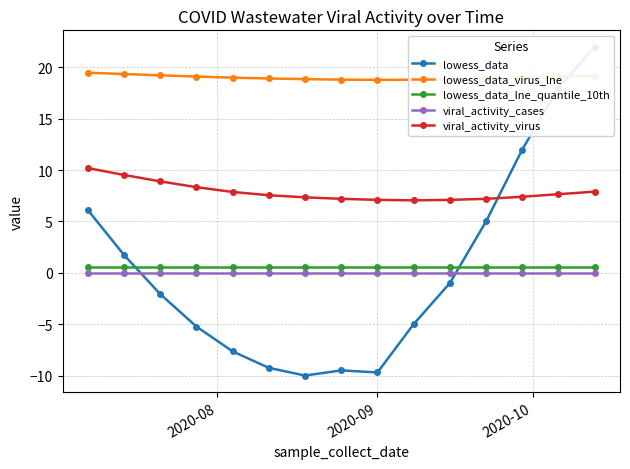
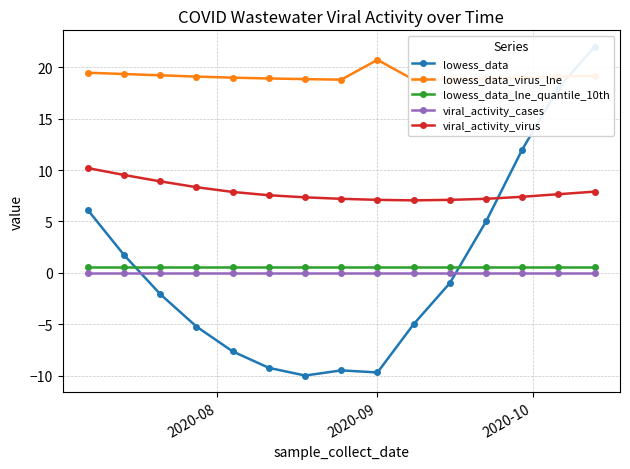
lowess_data_virus_lne, 2020-09: 18.8 -> 20.7
